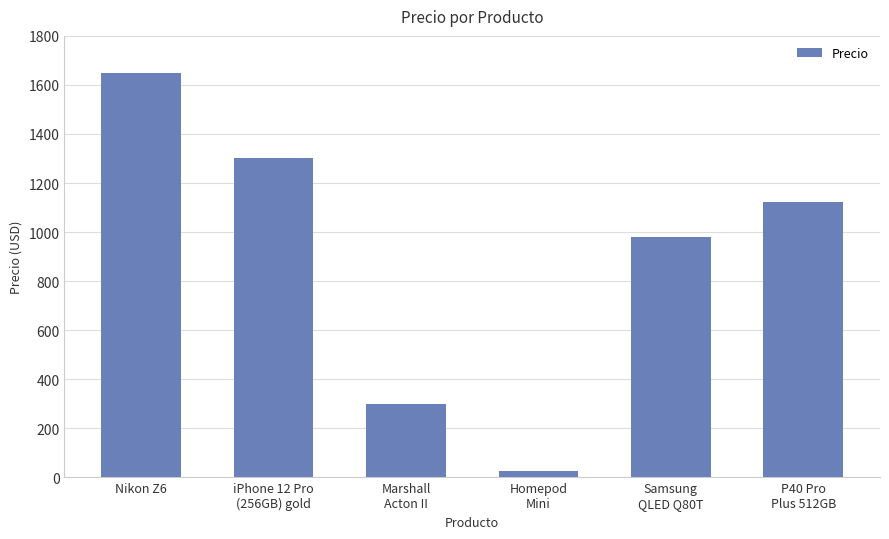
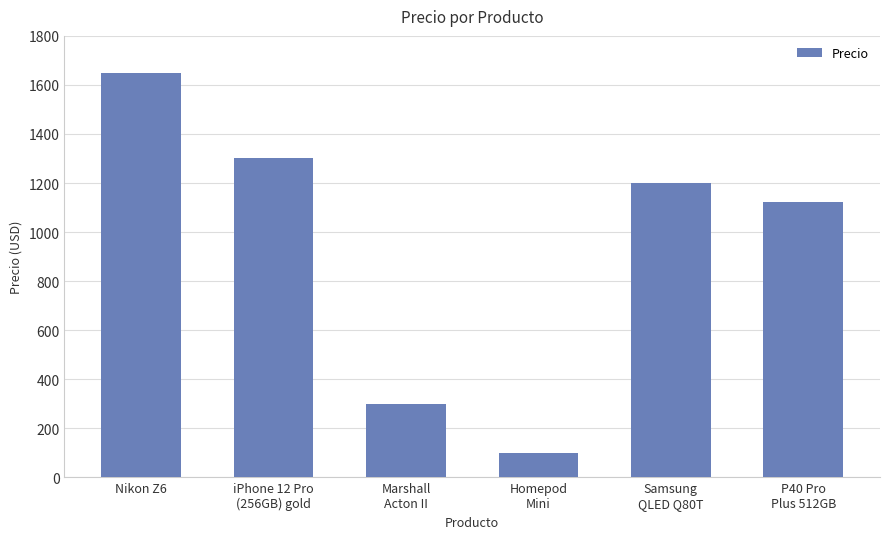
Homepod Mini: 30 -> 100
Samsung QLED Q80T: 980 -> 1200
